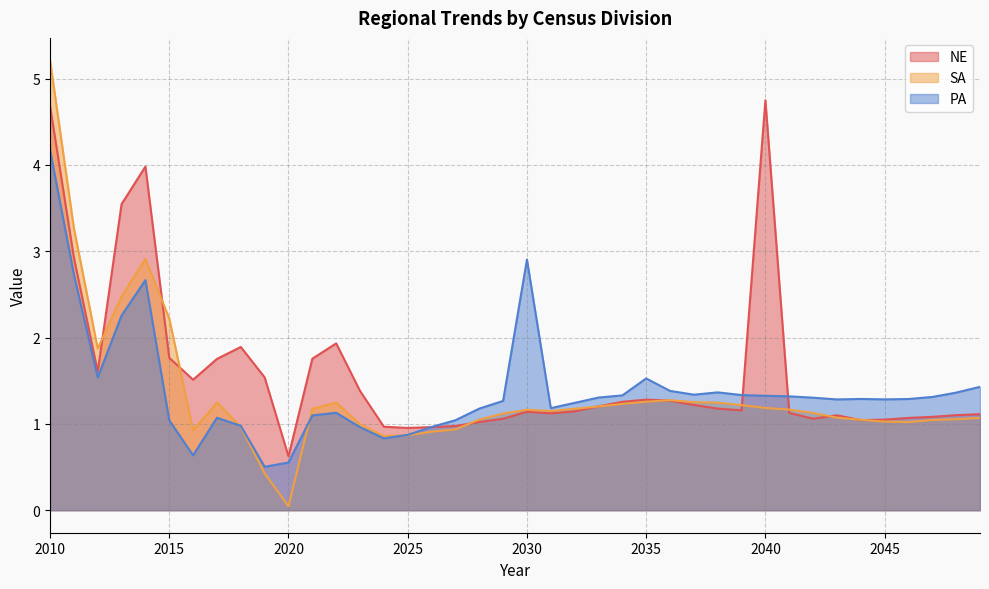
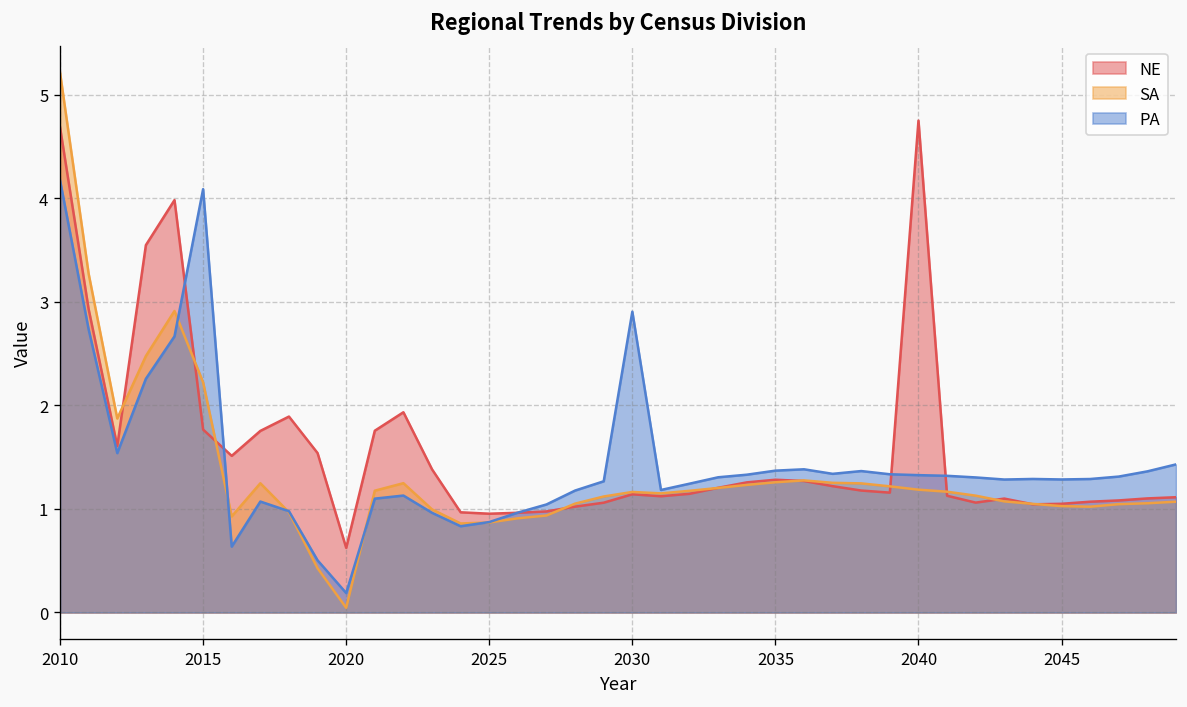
PA, 2015: 1.0 -> 4.1
PA, 2020: 0.6 -> 0.2
PA, 2035: 1.5 -> 1.4
